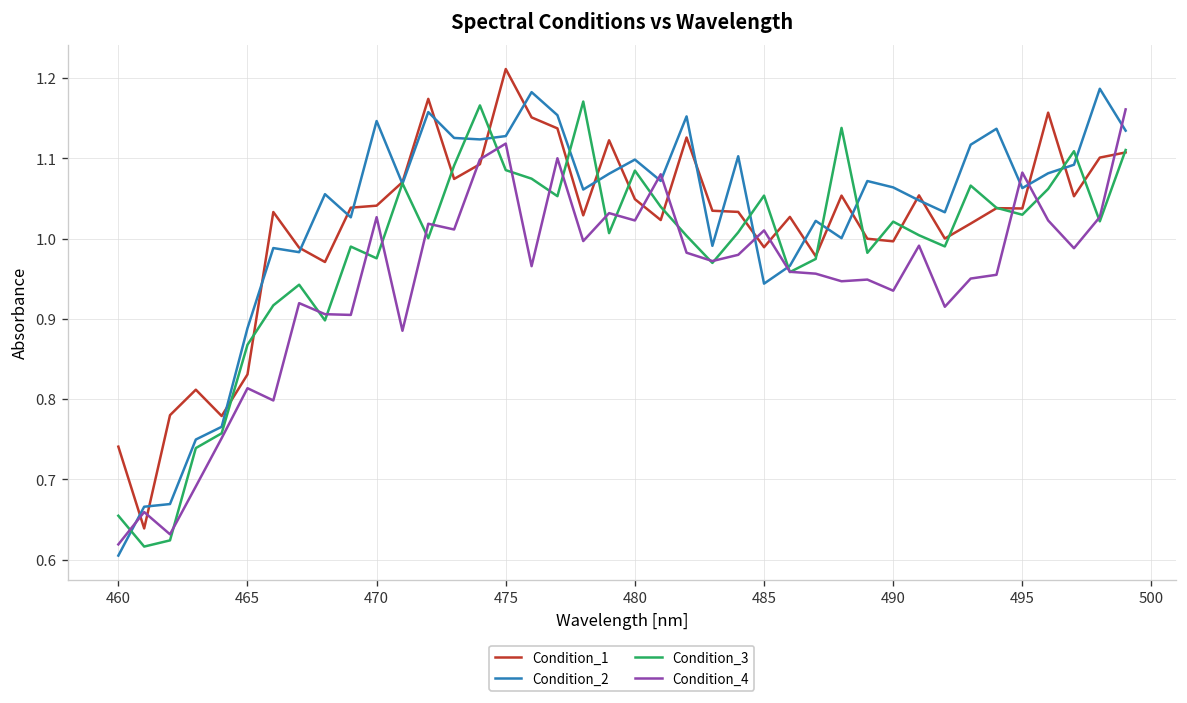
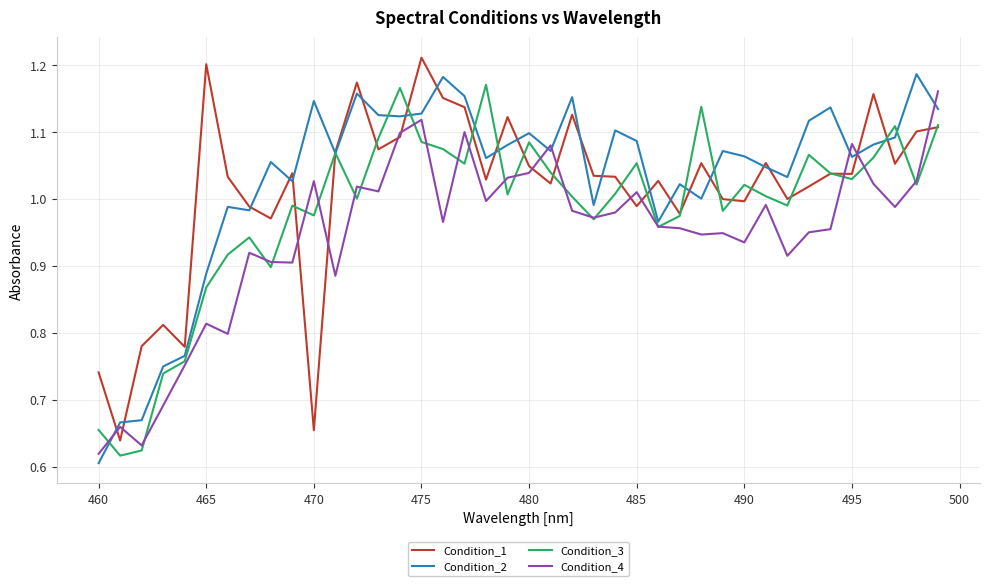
Condition_1, 465: 0.83 -> 1.20
Condition_1, 470: 1.04 -> 0.65
Condition_4, 480: 1.02 -> 1.04
Condition_2, 485: 0.94 -> 1.09
